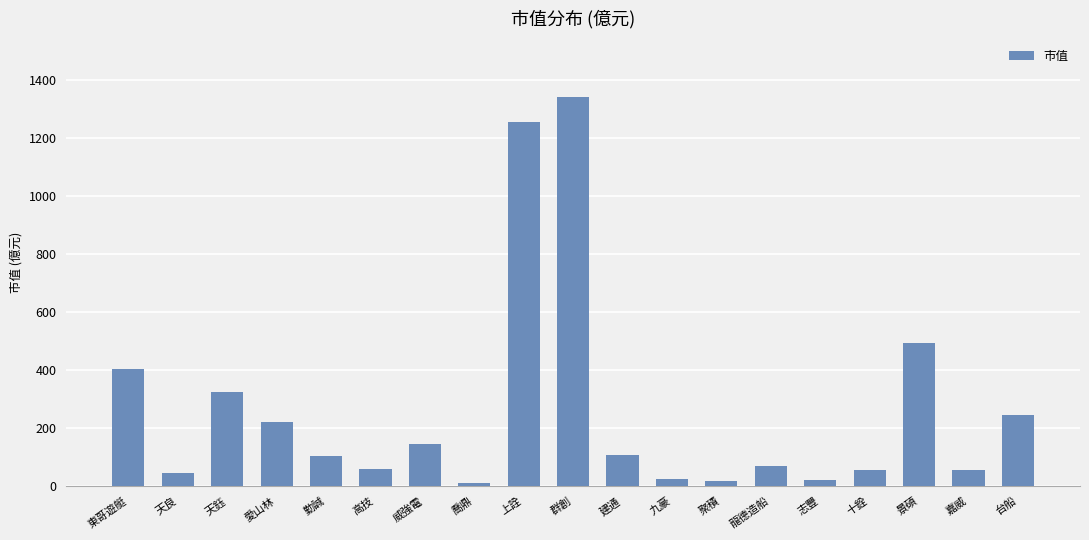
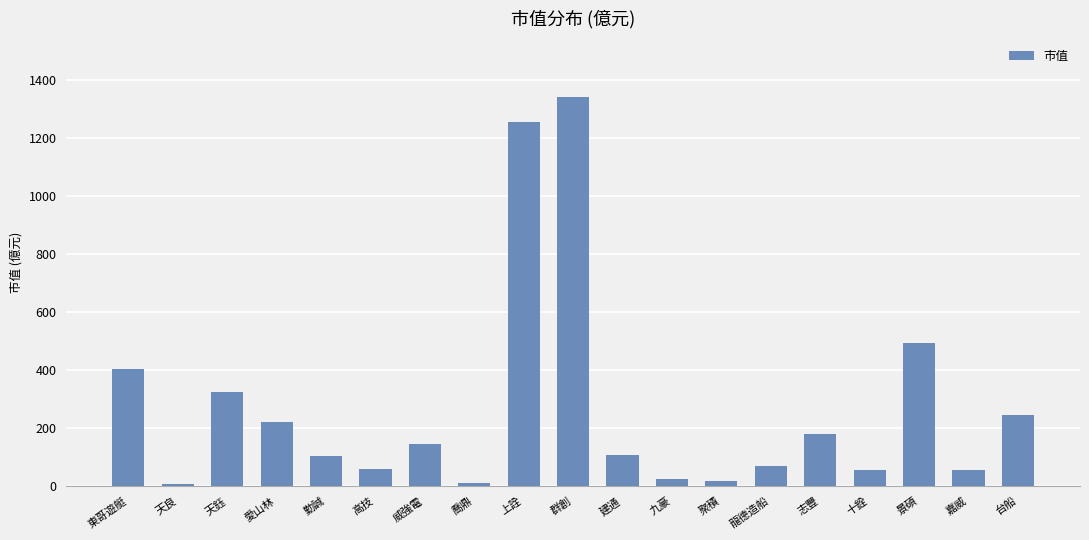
天良: 40 -> 10
志豐: 20 -> 180
